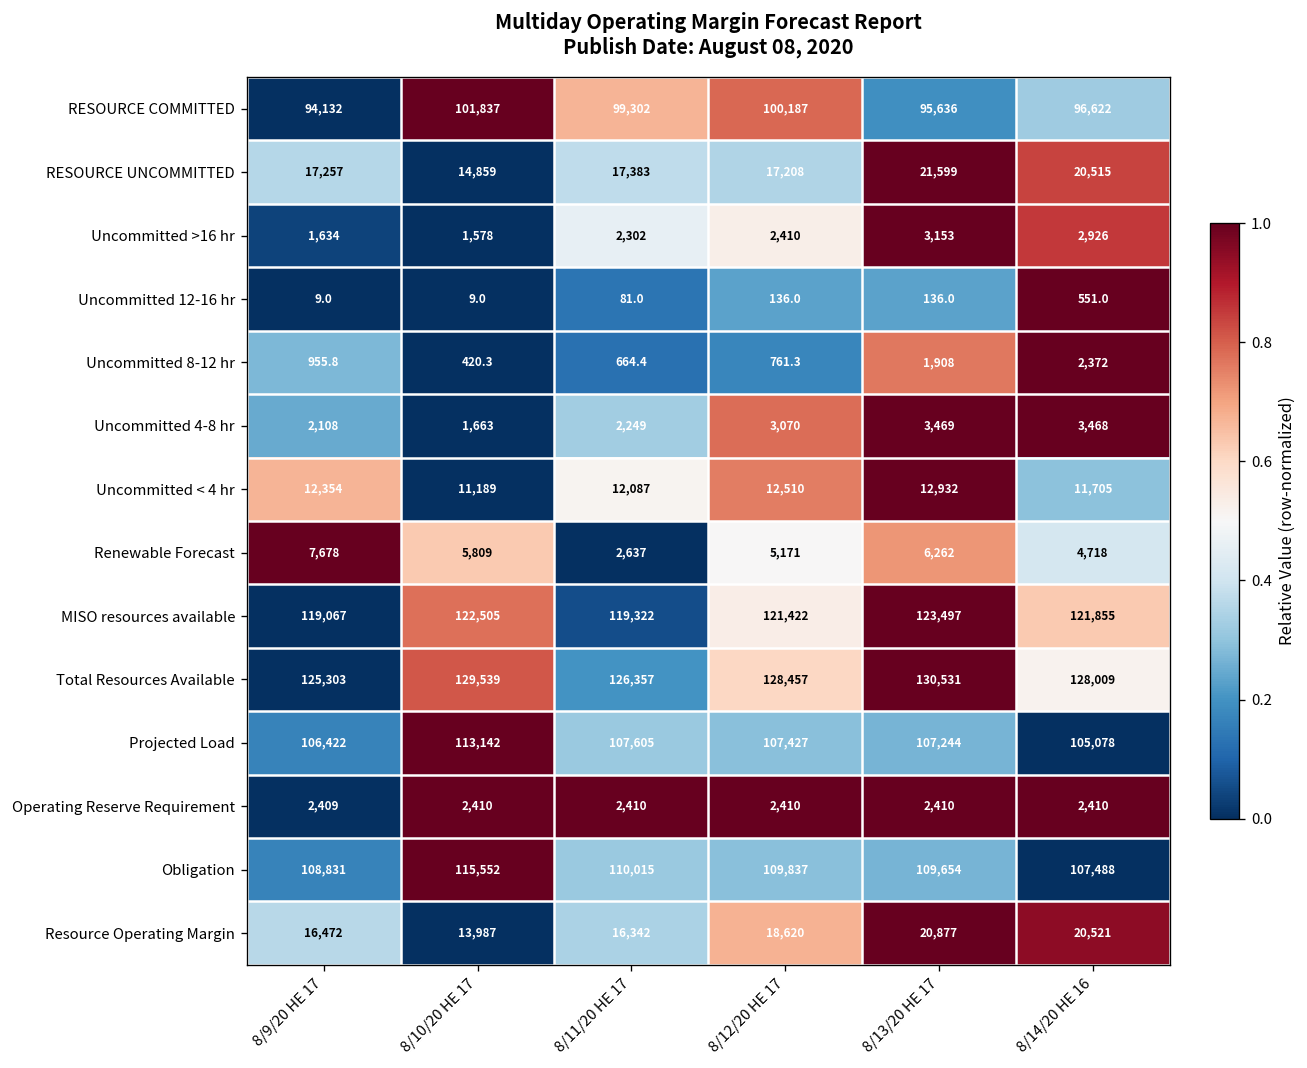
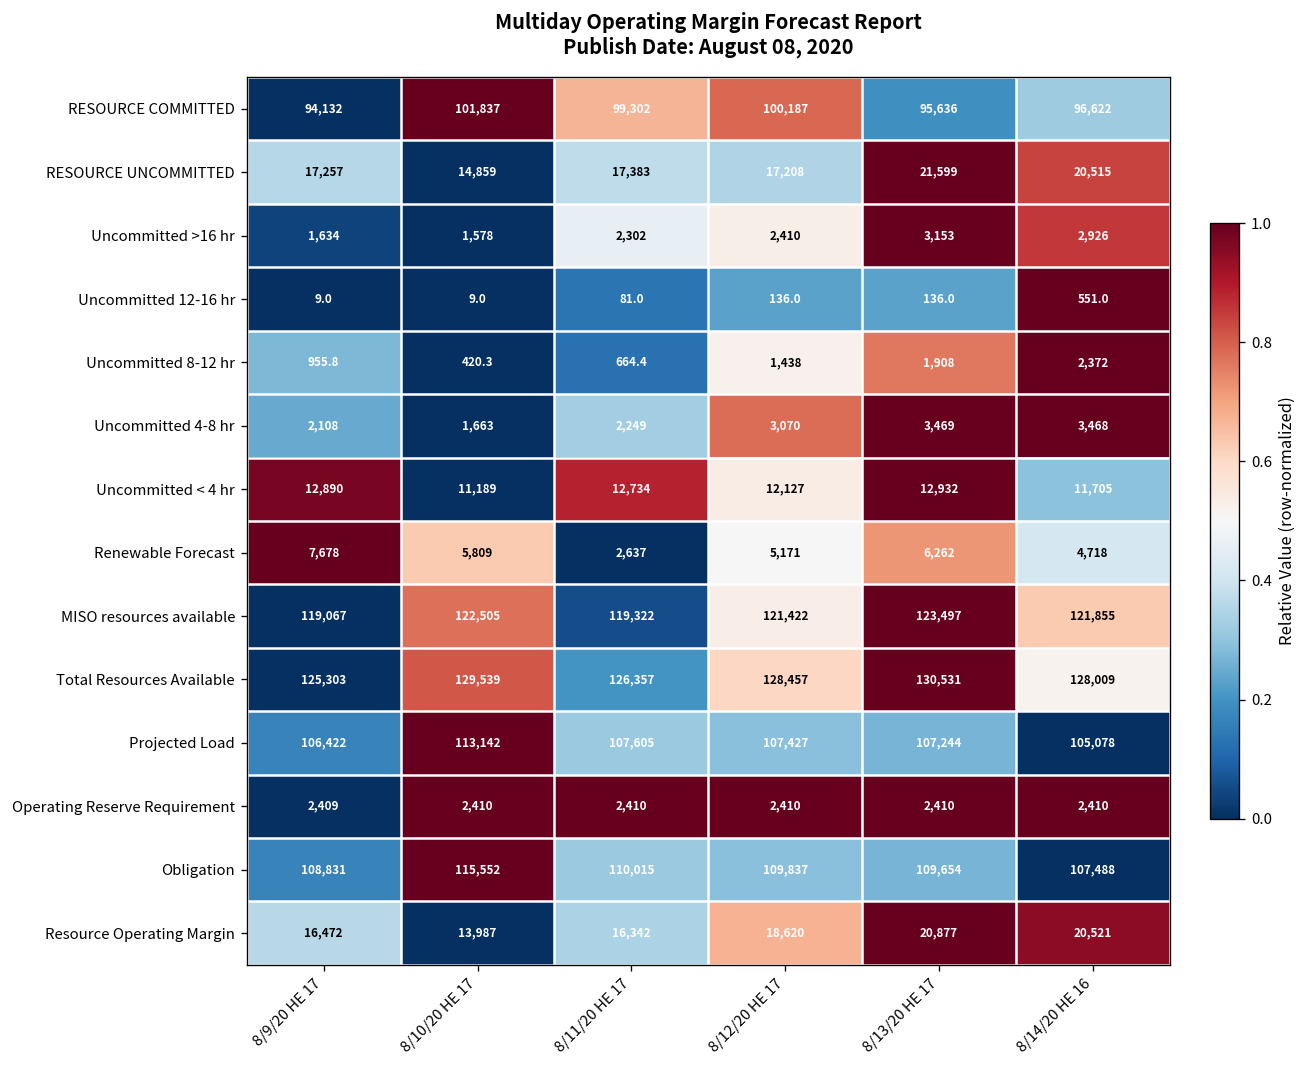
Uncommitted 8-12 hr, 8/12/20 HE 17: 761.3 -> 1,438
Uncommitted < 4 hr, 8/9/20 HE 17: 12,354 -> 12,890
Uncommitted < 4 hr, 8/11/20 HE 17: 12,087 -> 12,734
Uncommitted < 4 hr, 8/12/20 HE 17: 12,510 -> 12,127
